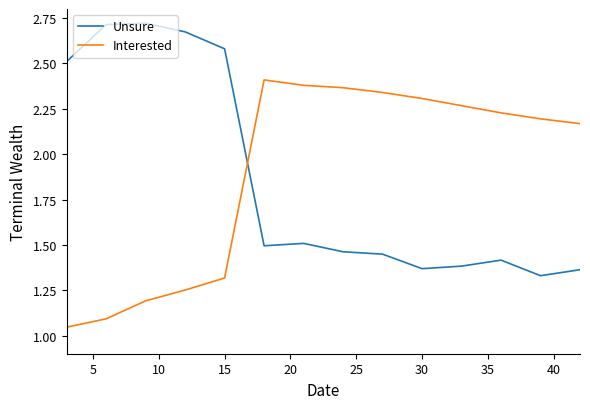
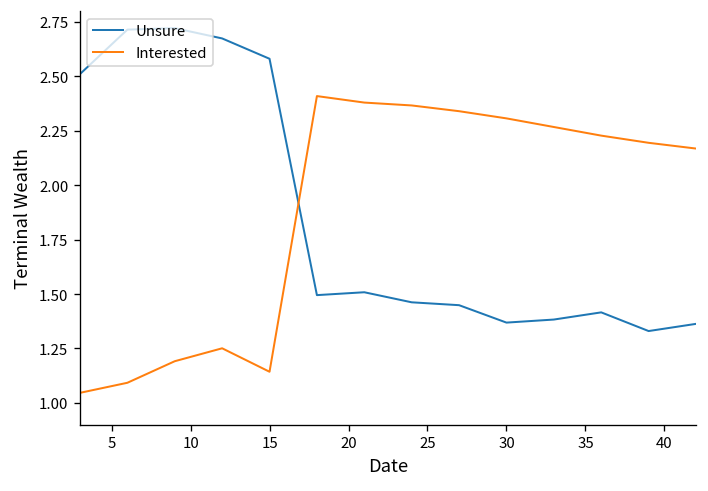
Interested, 15: 1.32 -> 1.14
